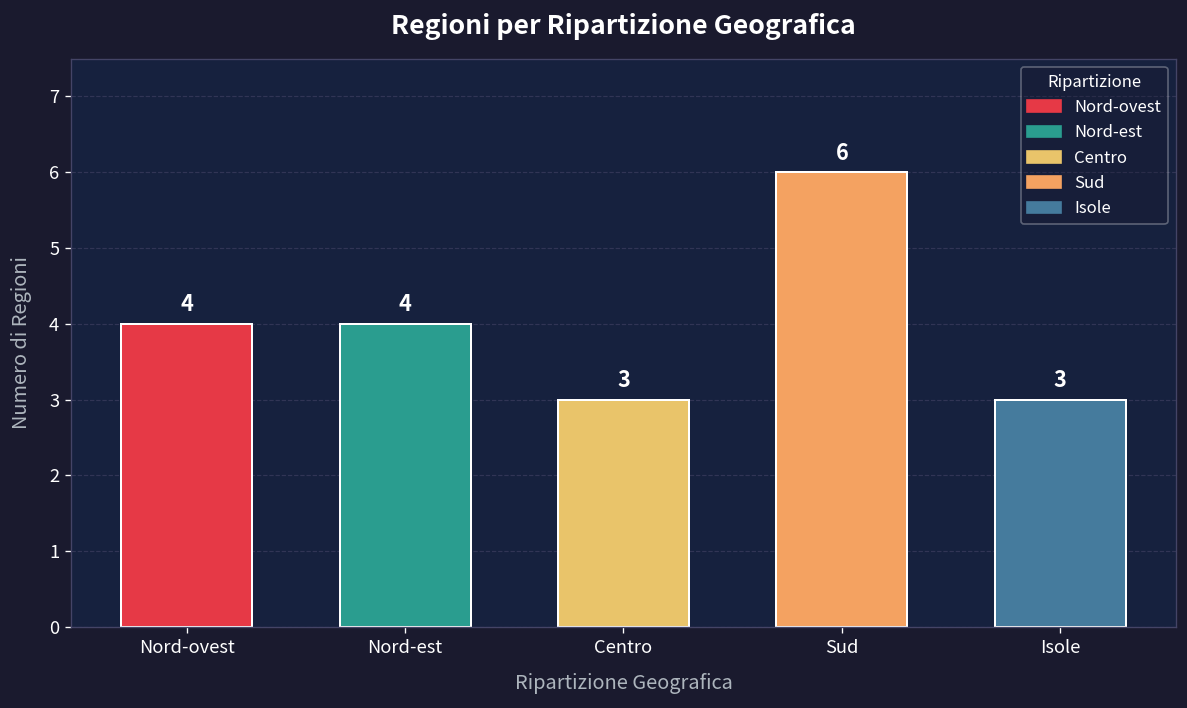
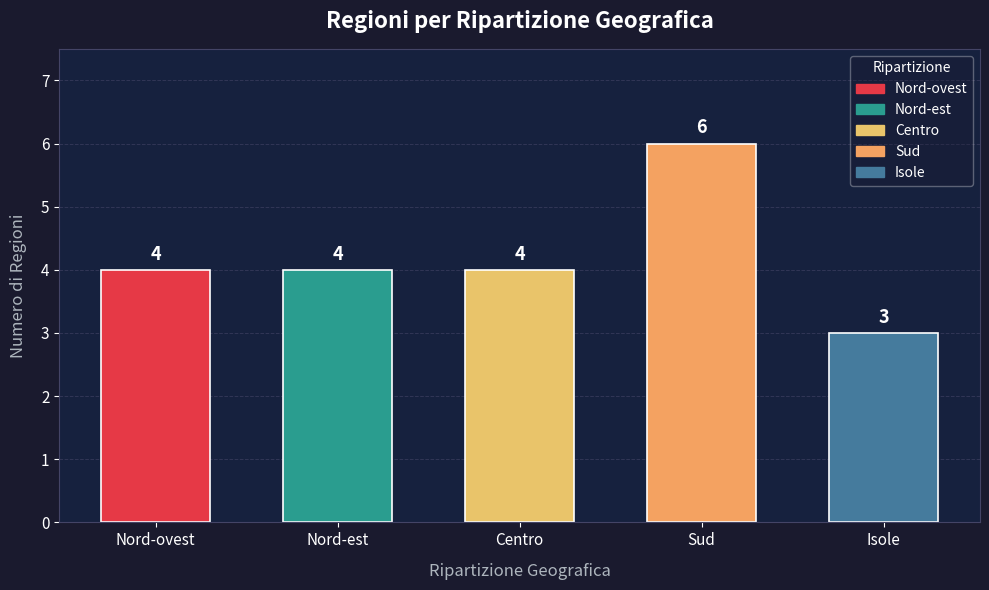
Centro: 3 -> 4
